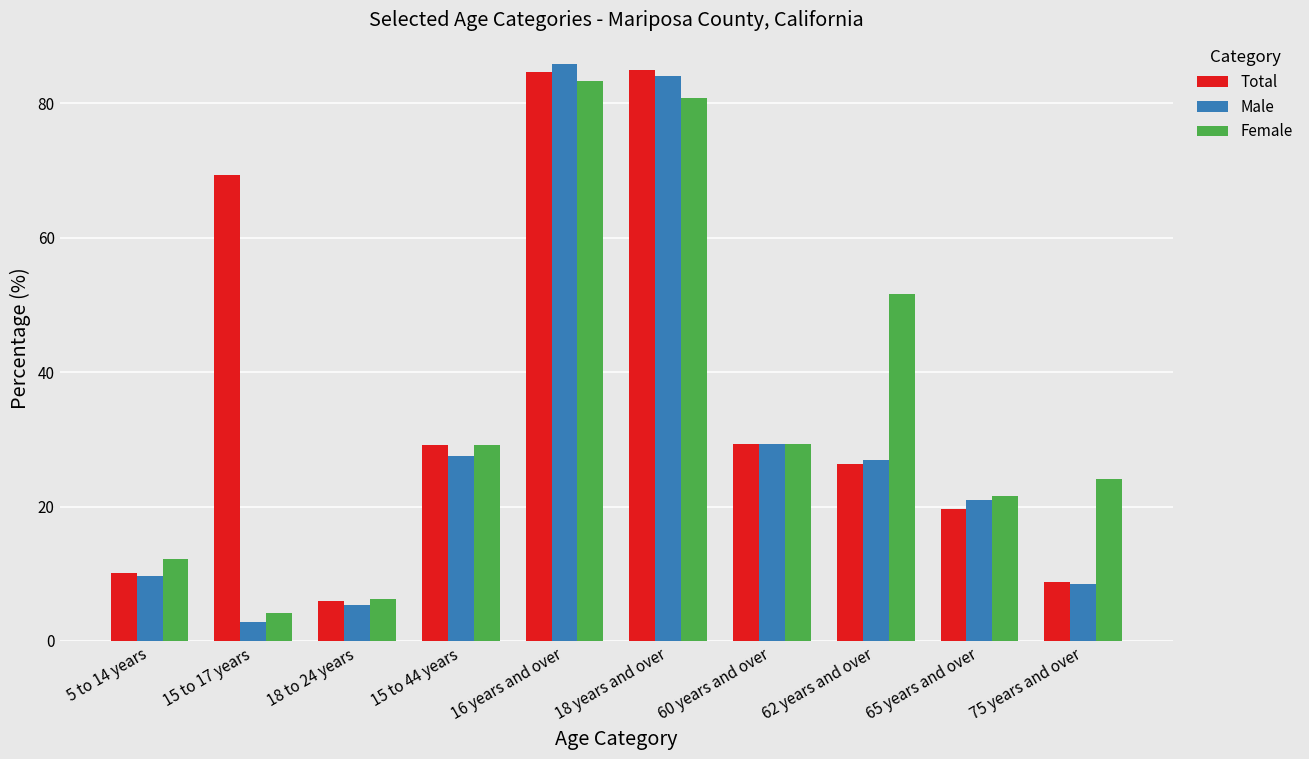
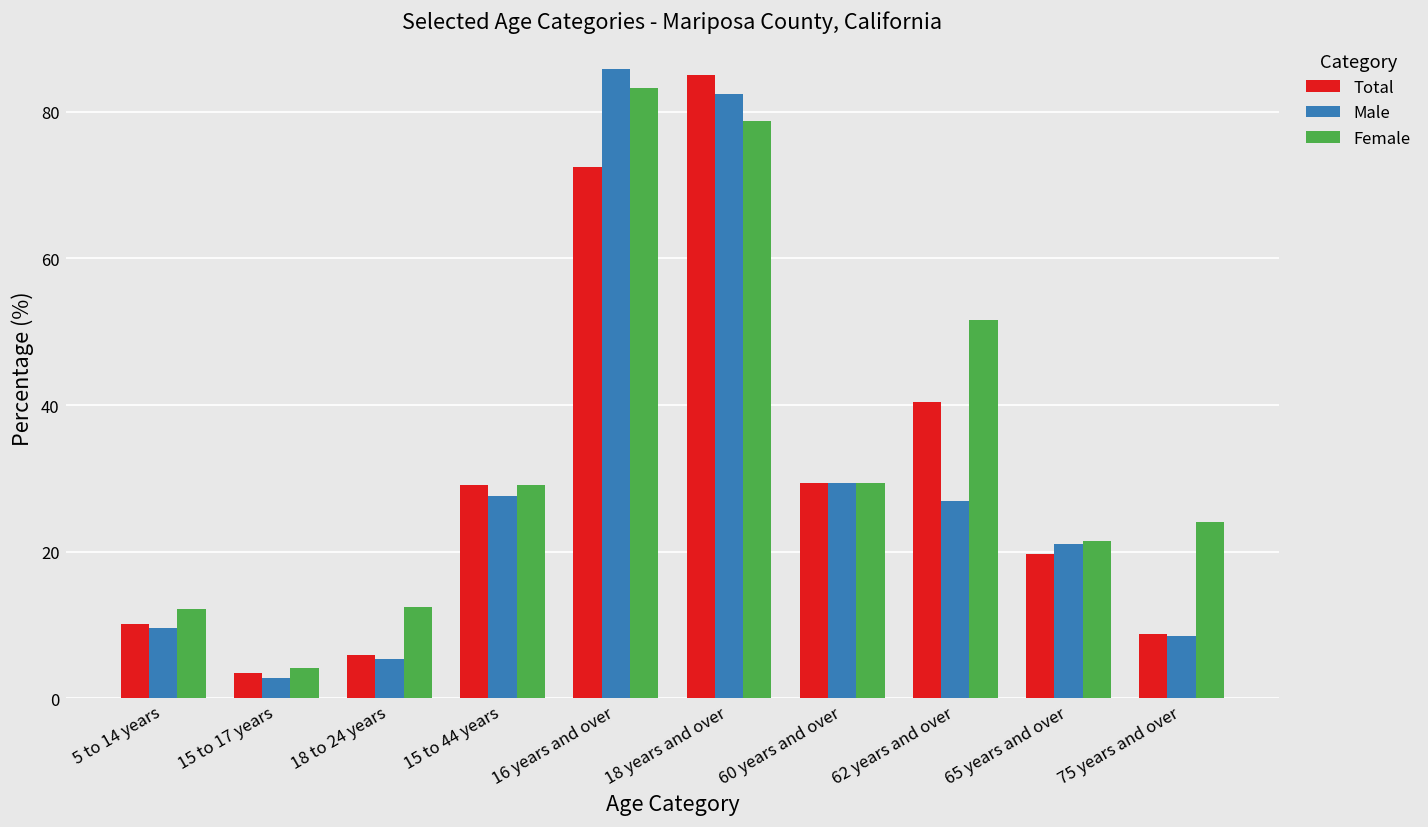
Total, 15 to 17 years: 69 -> 3
Female, 18 to 24 years: 6 -> 12
Total, 16 years and over: 85 -> 73
Male, 18 years and over: 84 -> 82
Female, 18 years and over: 81 -> 79
Total, 62 years and over: 26 -> 40
